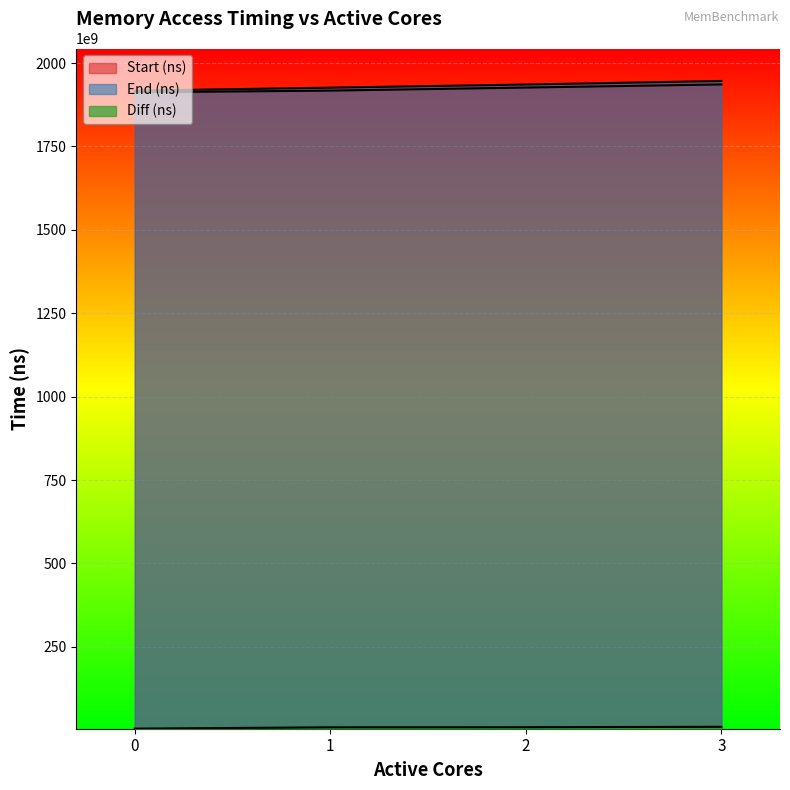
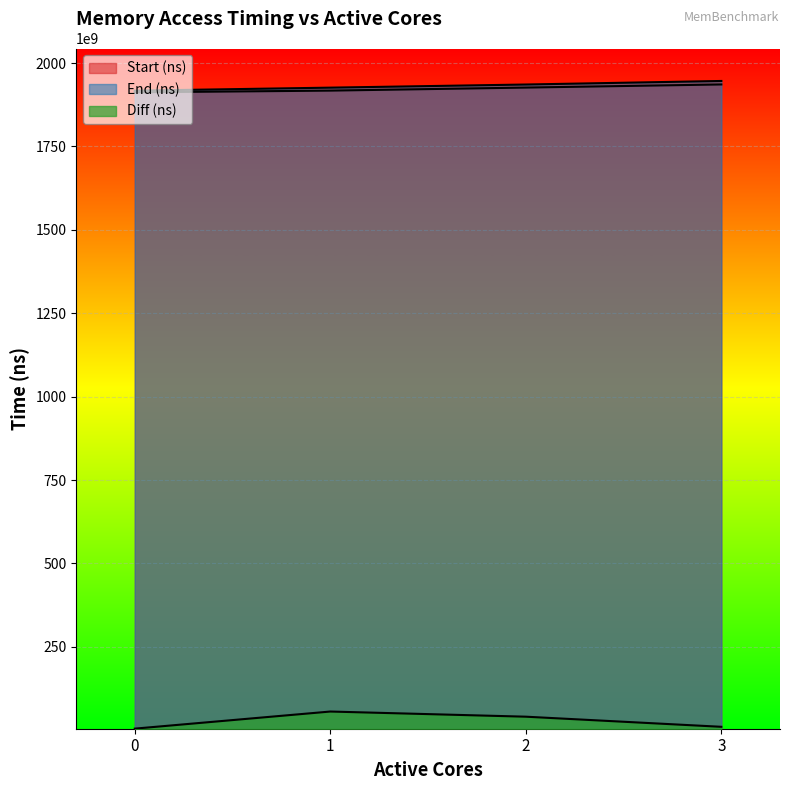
Diff (ns), 1: 10000000000 -> 60000000000
Diff (ns), 2: 10000000000 -> 40000000000
